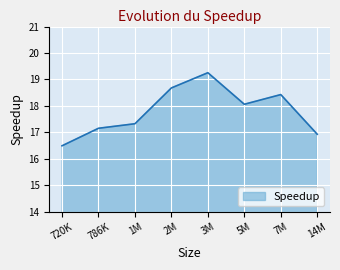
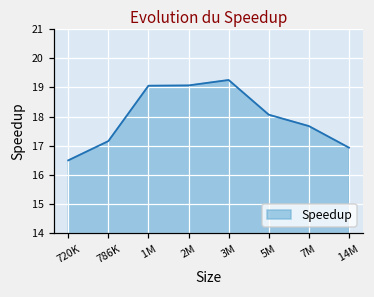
1M: 17.3 -> 19.1
2M: 18.7 -> 19.1
7M: 18.4 -> 17.7
